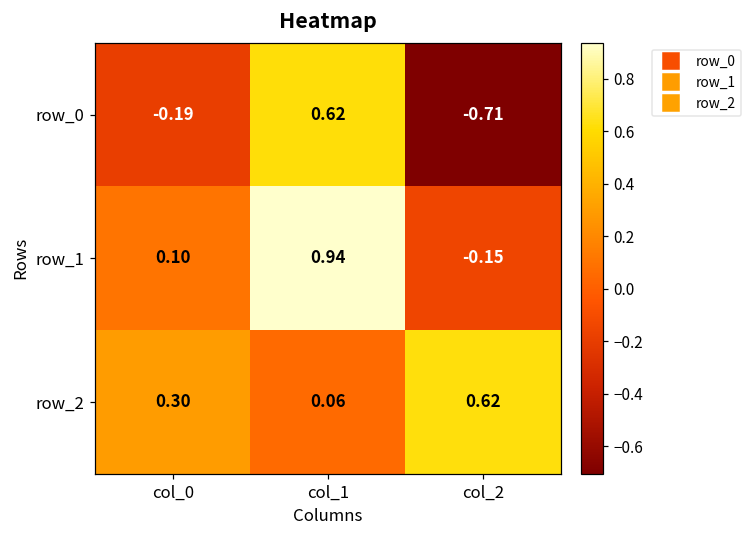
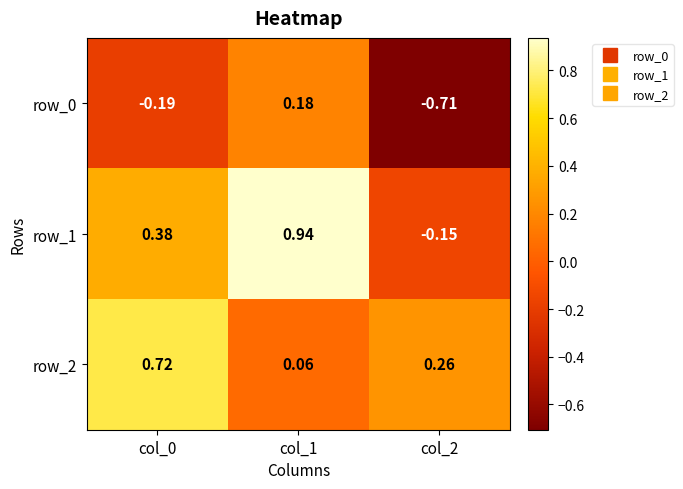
row_0, col_1: 0.62 -> 0.18
row_1, col_0: 0.10 -> 0.38
row_2, col_0: 0.30 -> 0.72
row_2, col_2: 0.62 -> 0.26
